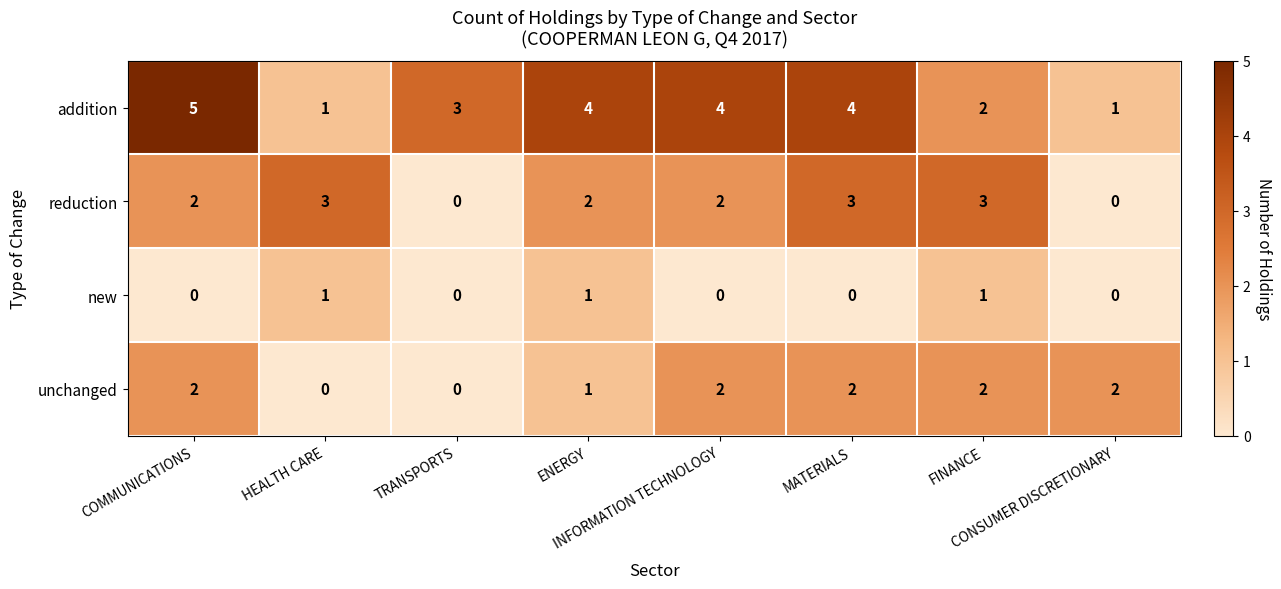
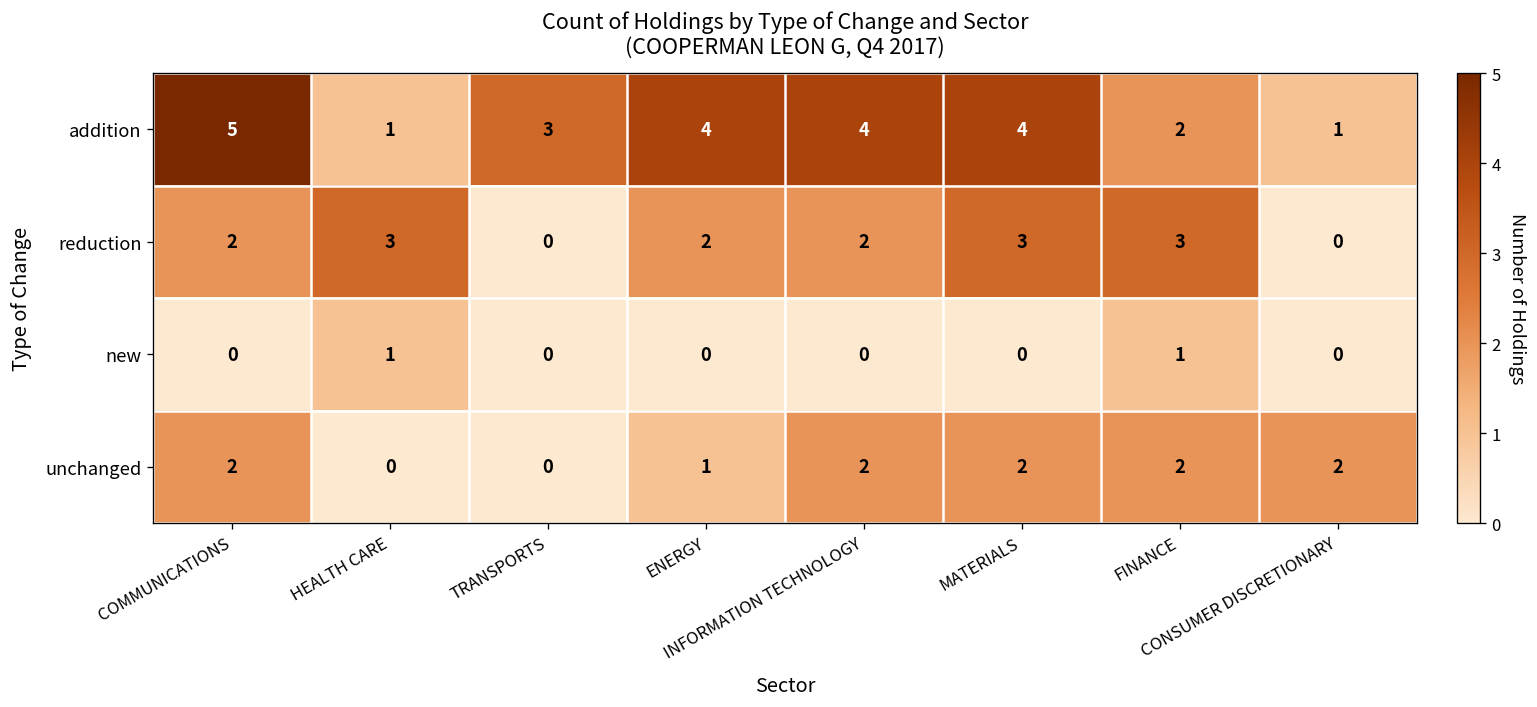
new, ENERGY: 1 -> 0
